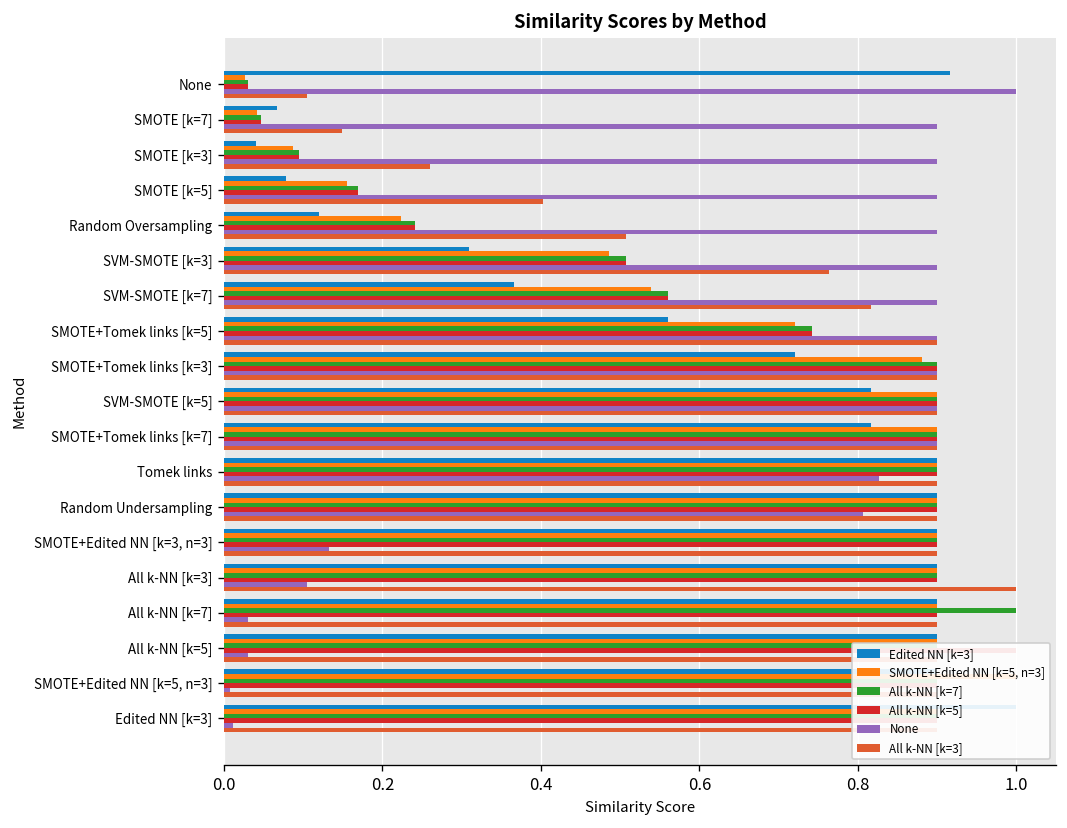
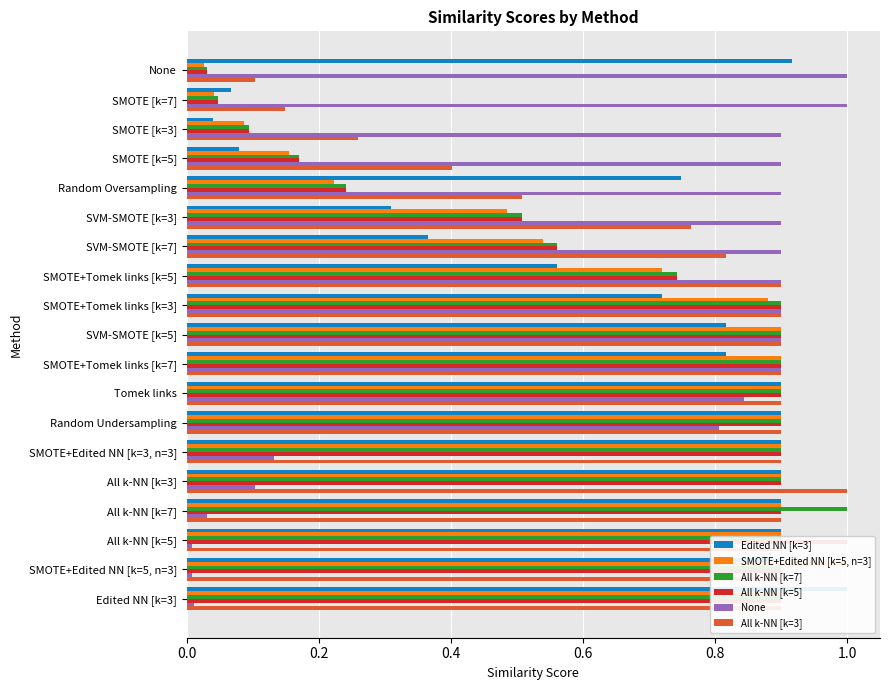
None, SMOTE [k=7]: 0.9 -> 1.0
Edited NN [k=3], Random Oversampling: 0.12 -> 0.75
None, Tomek links: 0.83 -> 0.84
None, All k-NN [k=5]: 0.03 -> 0.01
